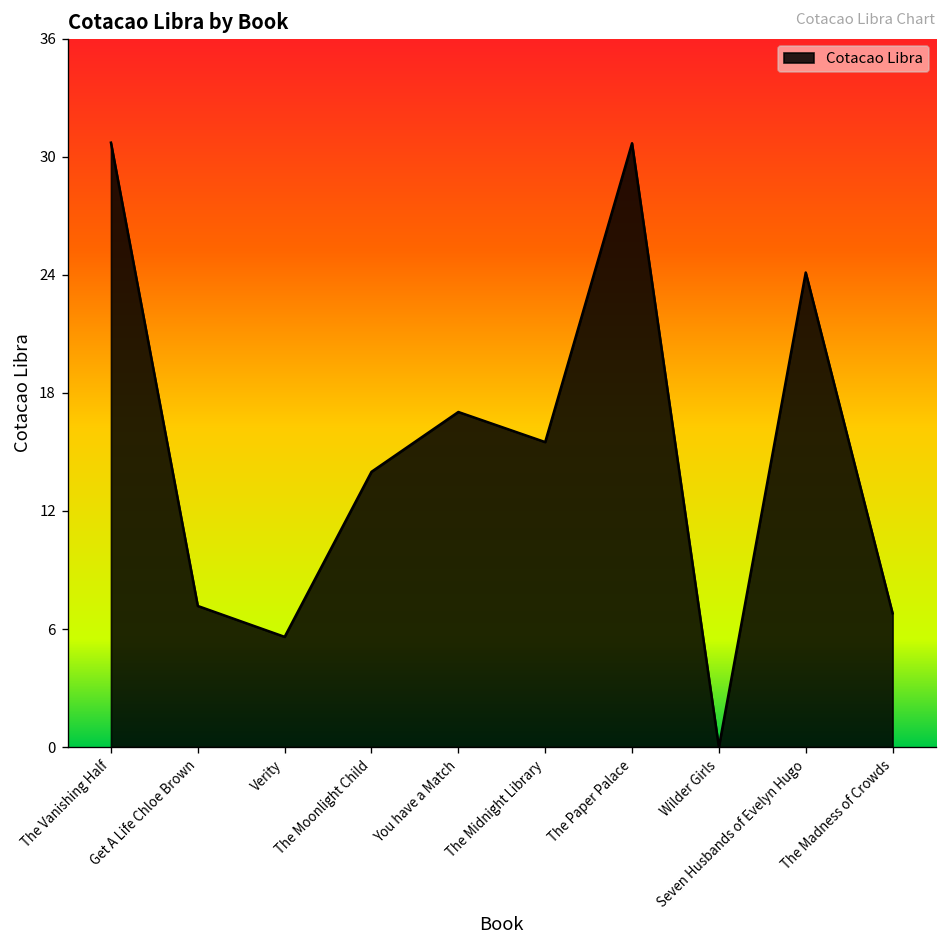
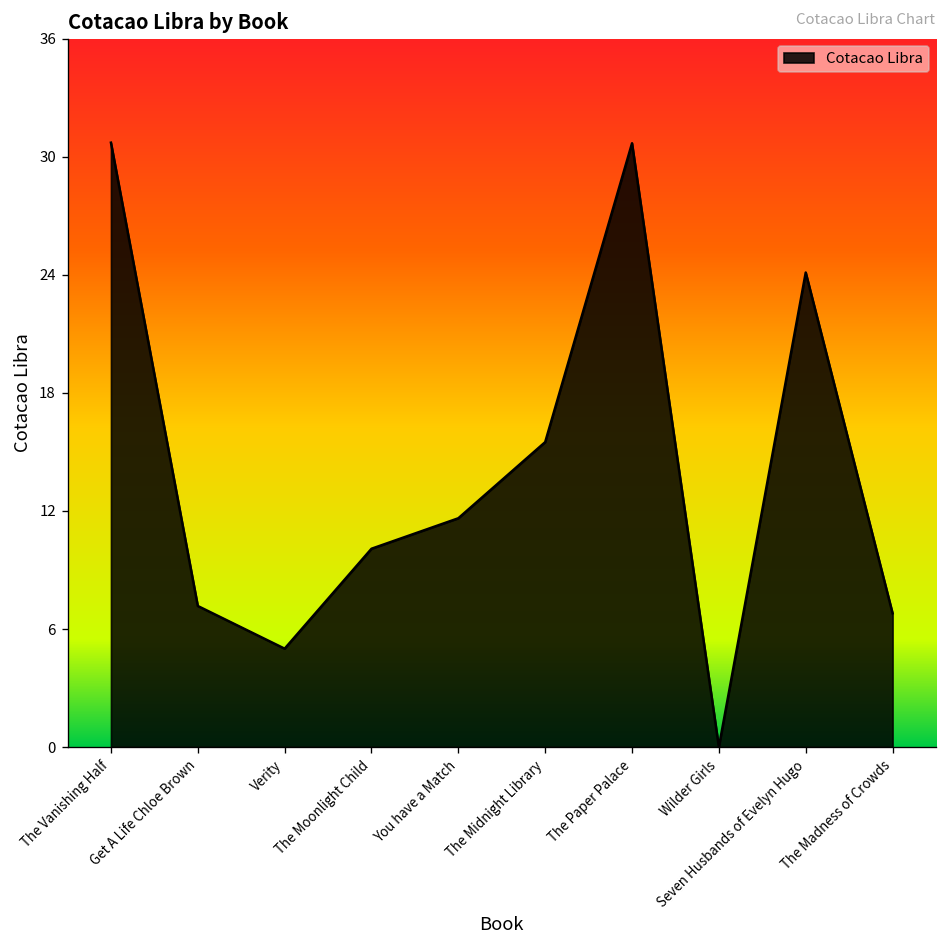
Verity: 5.6 -> 5.0
The Moonlight Child: 14.0 -> 10.1
You have a Match: 17.0 -> 11.6
